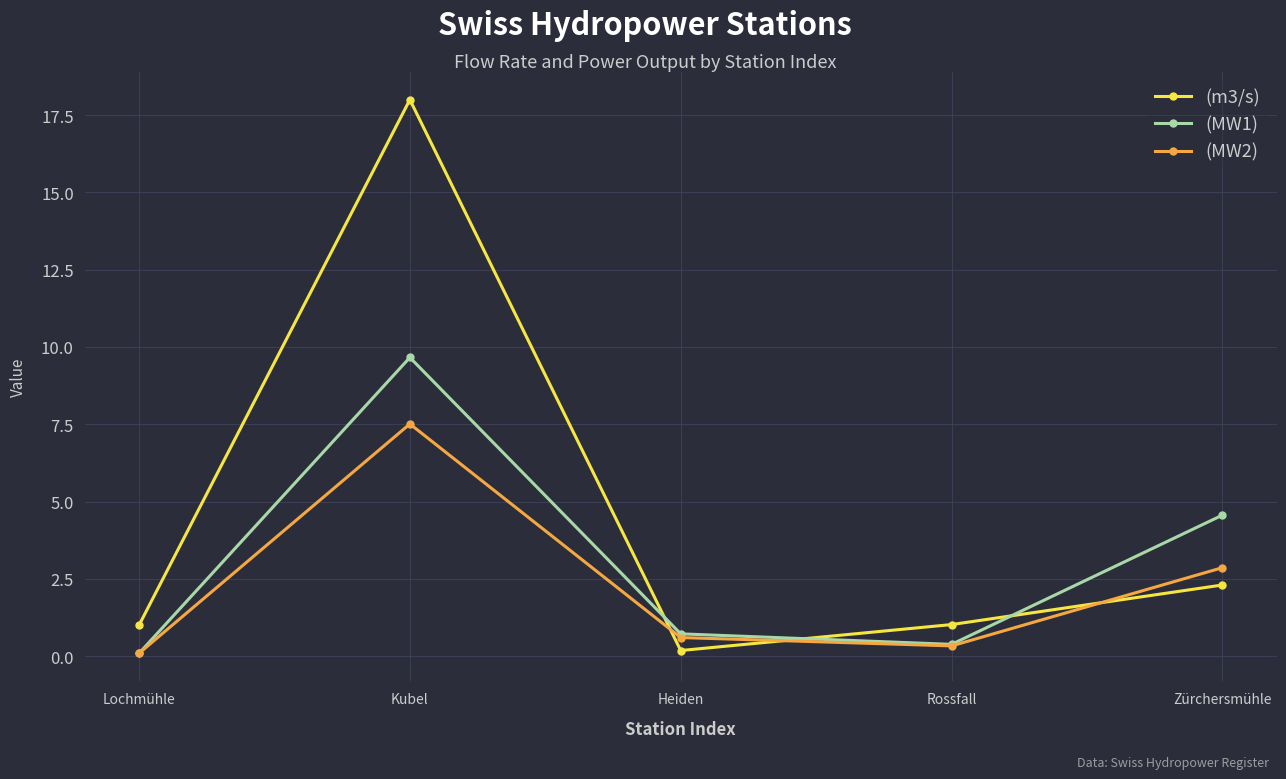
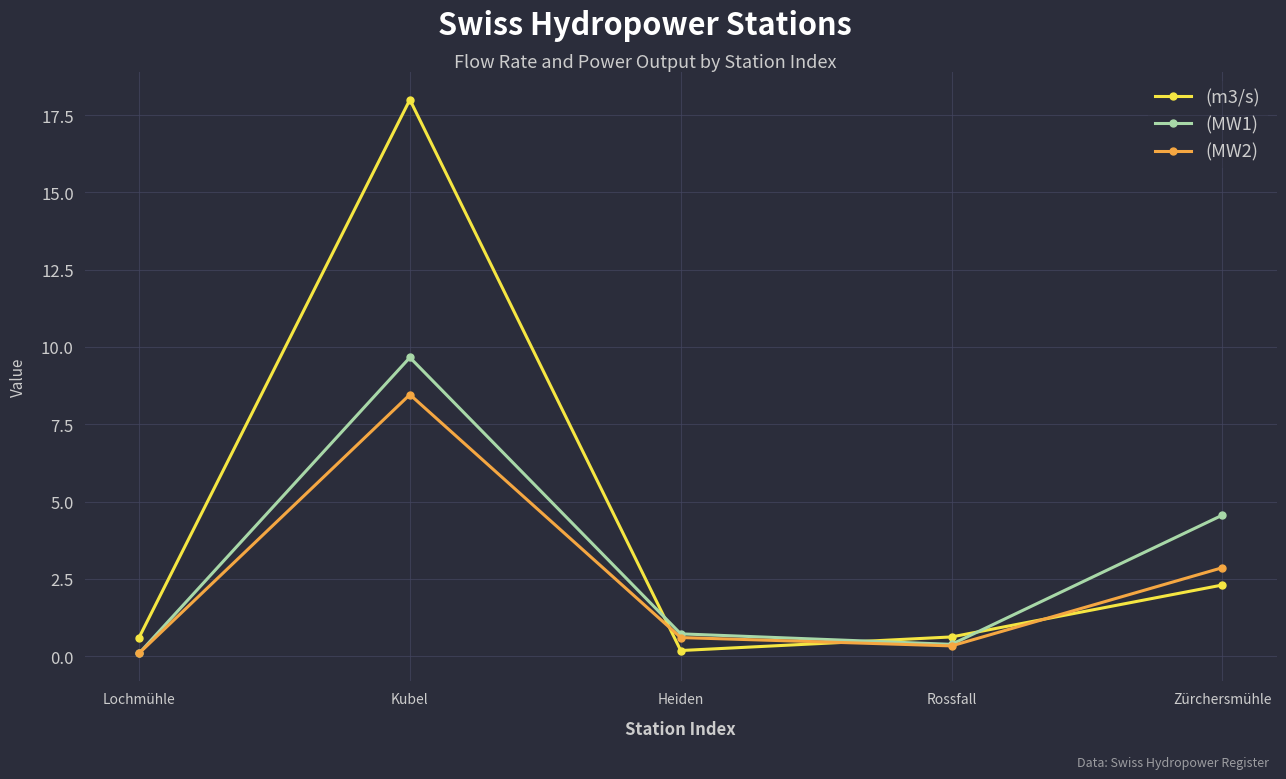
(m3/s), Lochmühle: 1.0 -> 0.6
(MW2), Kubel: 7.5 -> 8.5
(m3/s), Rossfall: 1.0 -> 0.6
